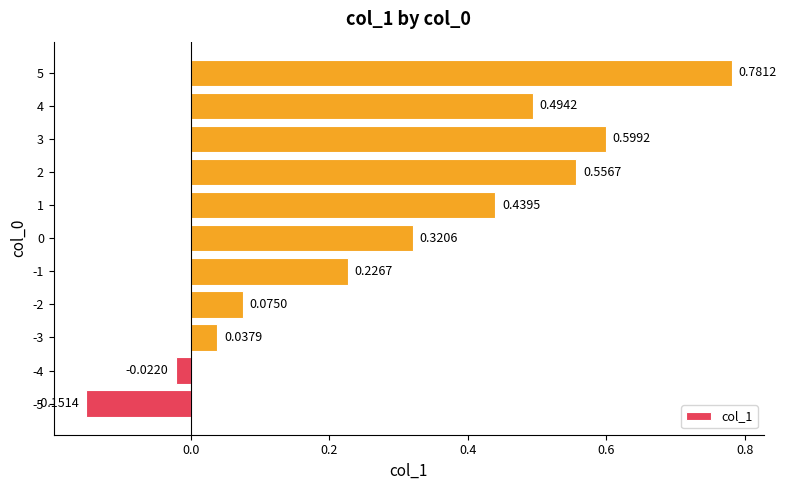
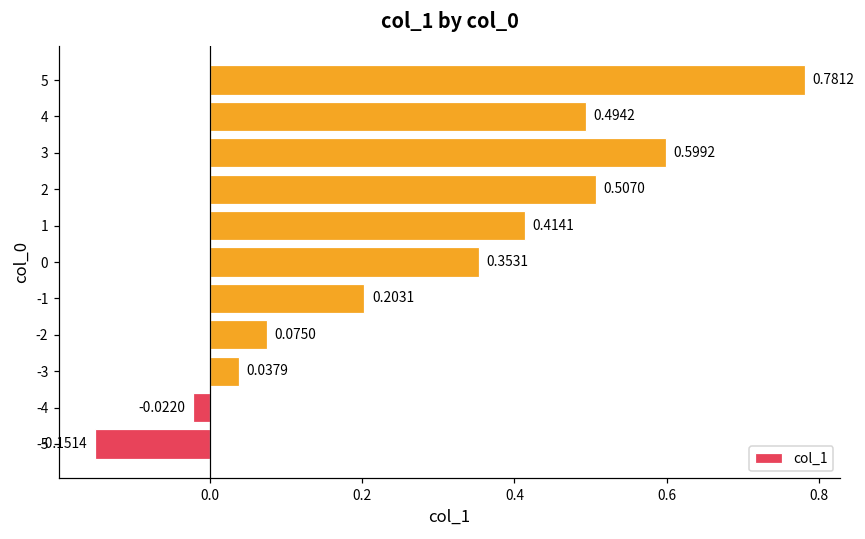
2: 0.5567 -> 0.5070
1: 0.4395 -> 0.4141
0: 0.3206 -> 0.3531
-1: 0.2267 -> 0.2031
